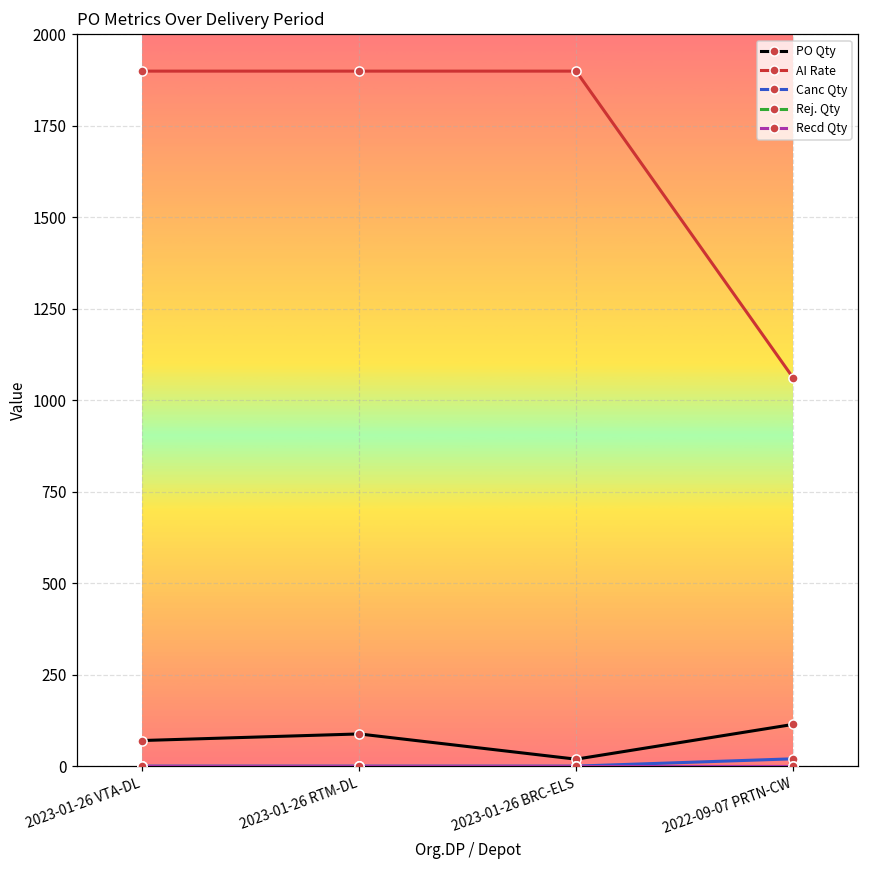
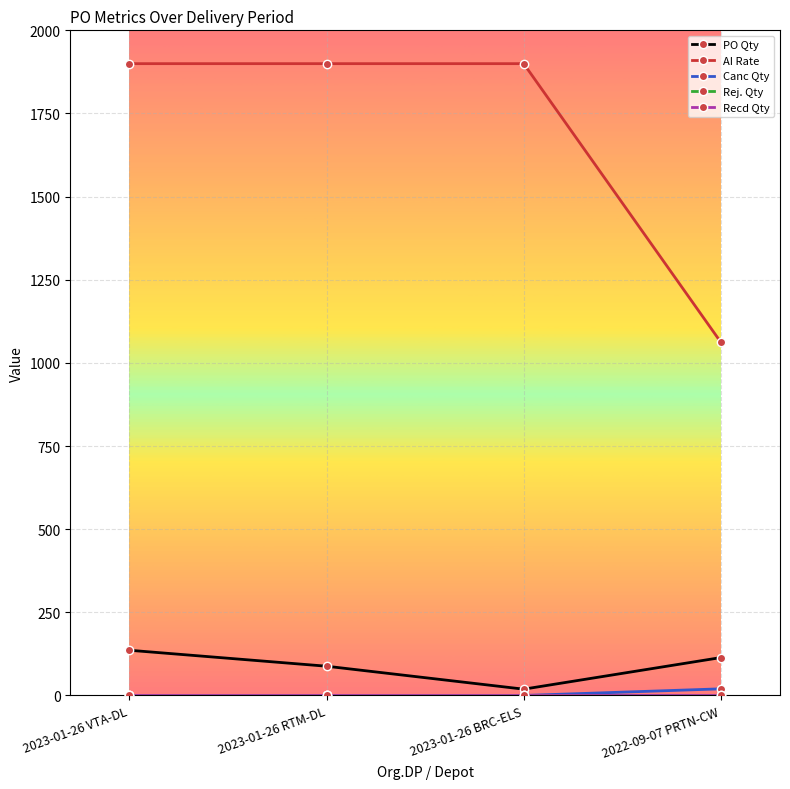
PO Qty, 2023-01-26 VTA-DL: 70 -> 140
